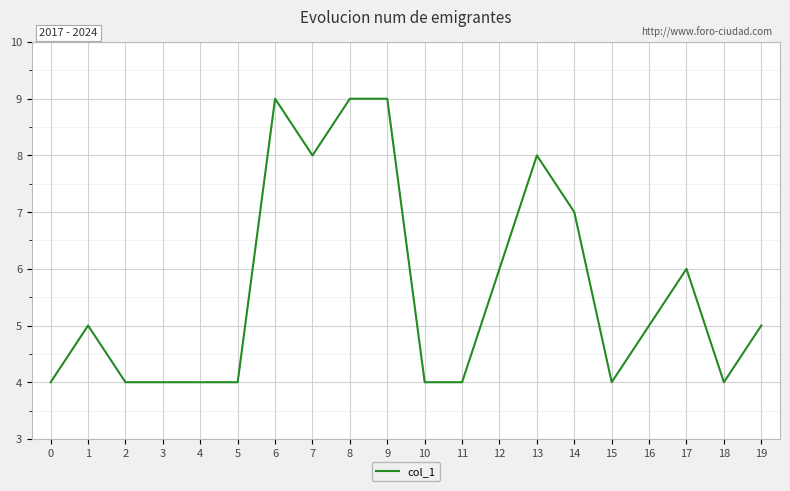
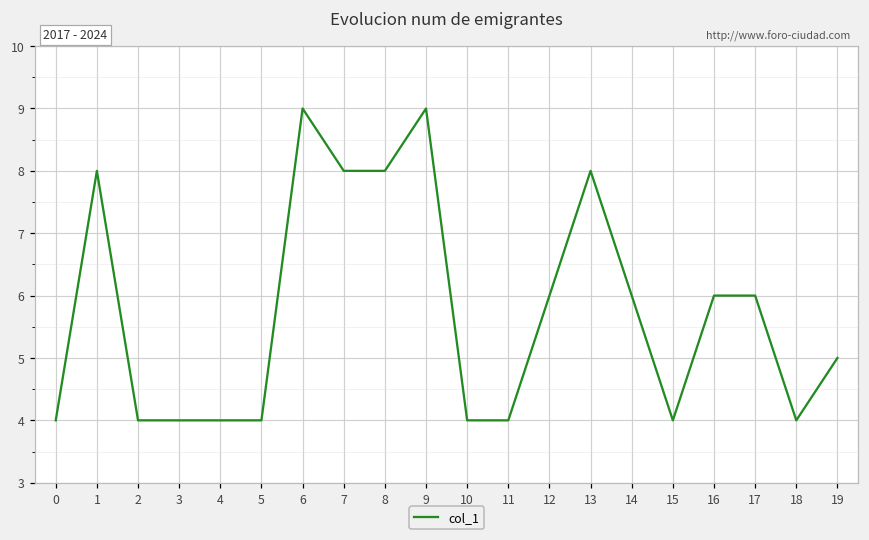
1: 5 -> 8
8: 9 -> 8
14: 7 -> 6
16: 5 -> 6
